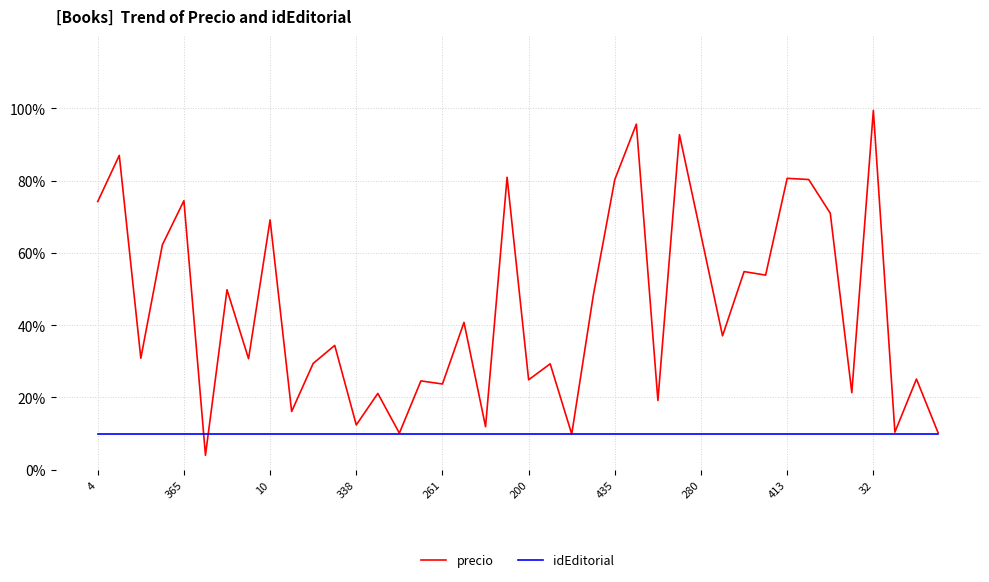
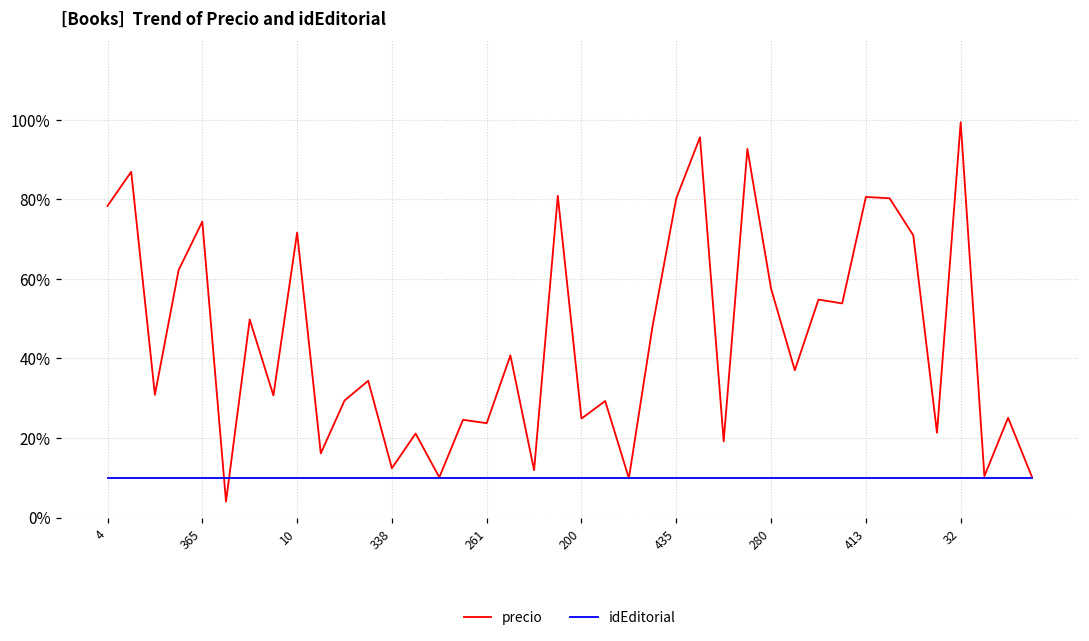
precio, 4: 74% -> 78%
precio, 10: 69% -> 72%
precio, 280: 65% -> 58%
